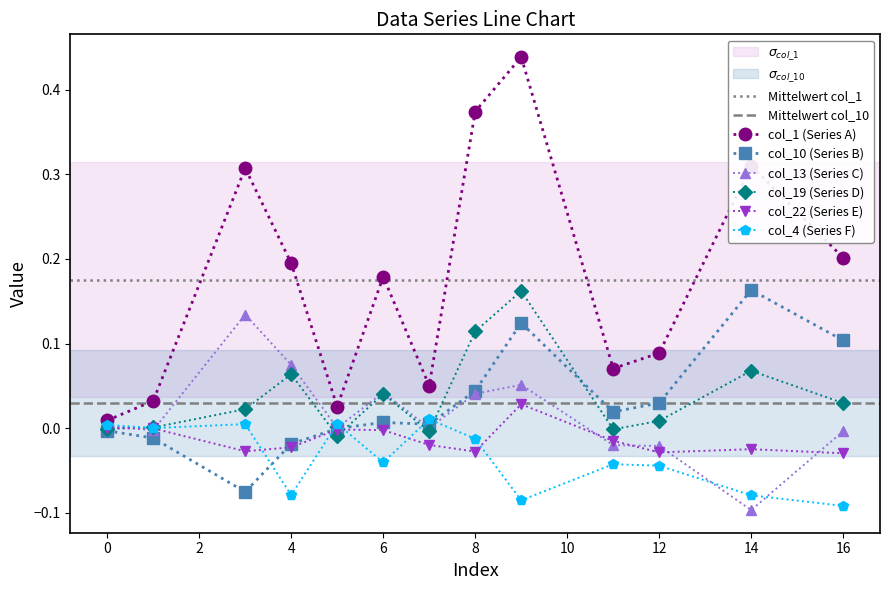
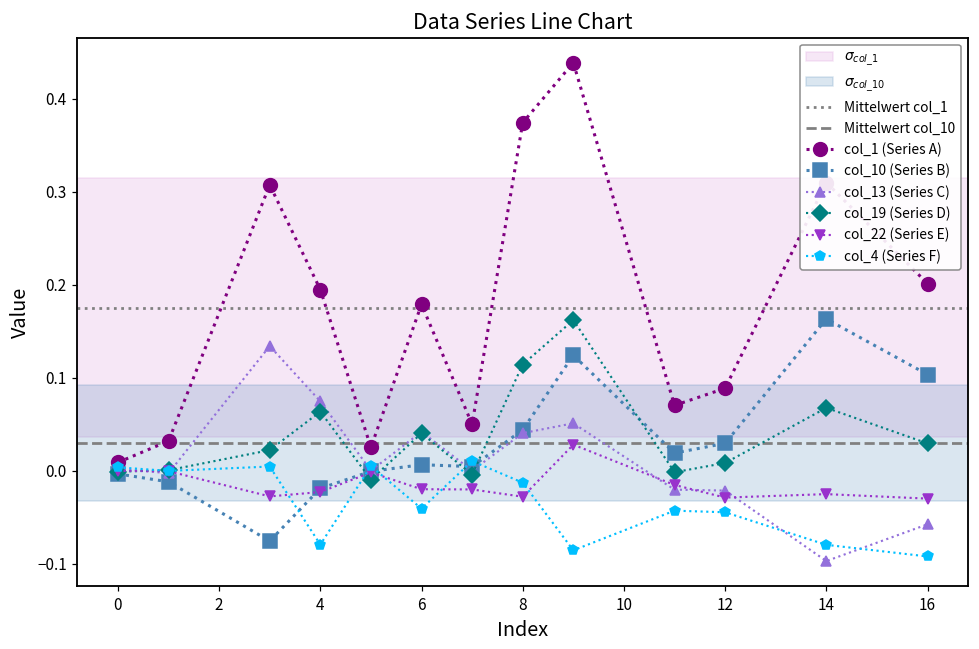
col_22 (Series E), 6: 0.00 -> -0.02
col_13 (Series C), 16: 0.00 -> -0.06
